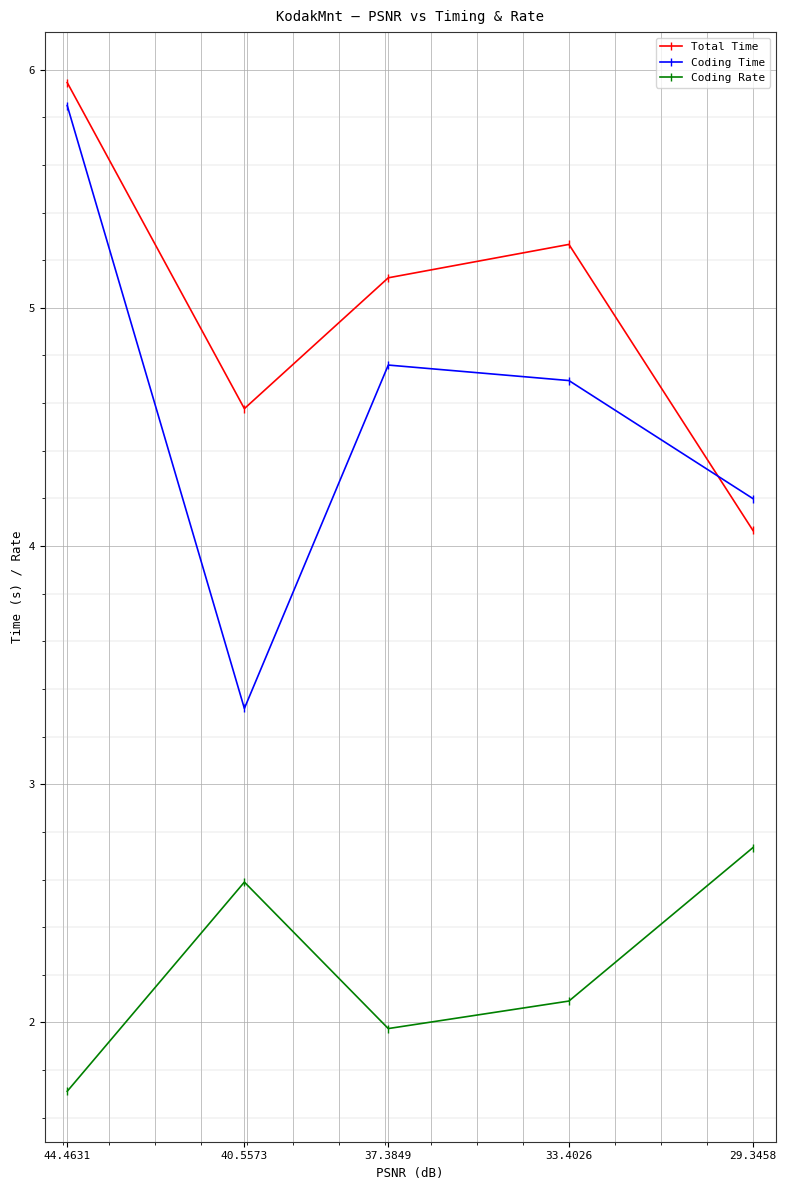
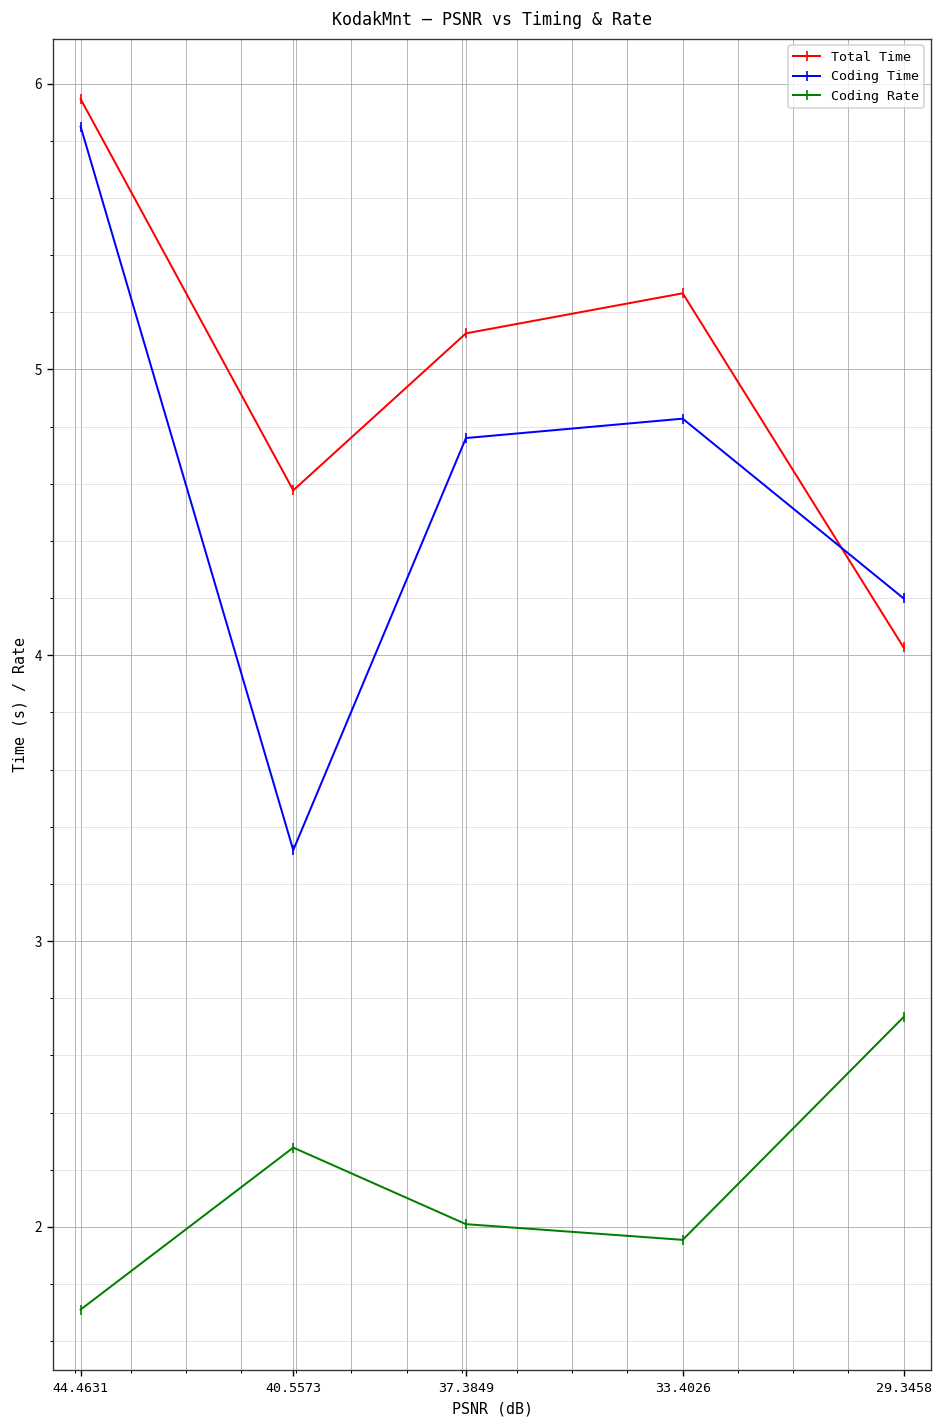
Coding Rate, 40.5573: 2.59 -> 2.28
Coding Rate, 37.3849: 1.97 -> 2.01
Coding Time, 33.4026: 4.69 -> 4.83
Coding Rate, 33.4026: 2.09 -> 1.95
Total Time, 29.3458: 4.07 -> 4.03
